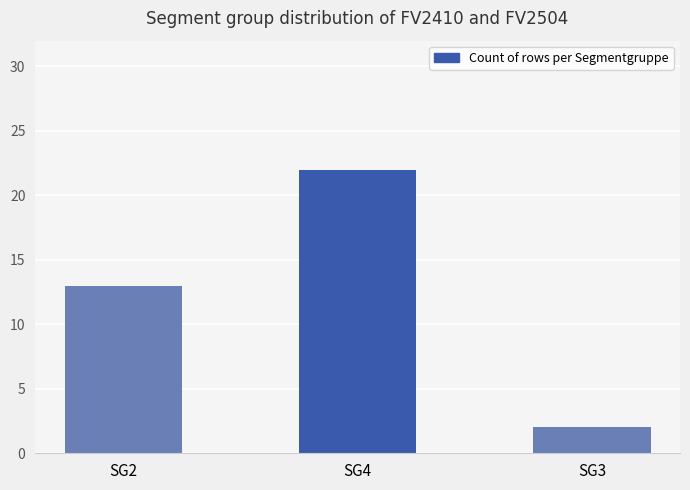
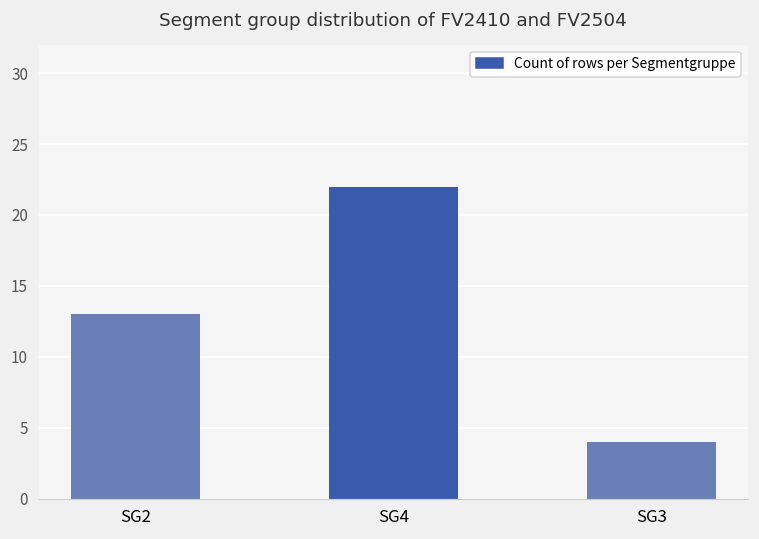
SG3: 2 -> 4
